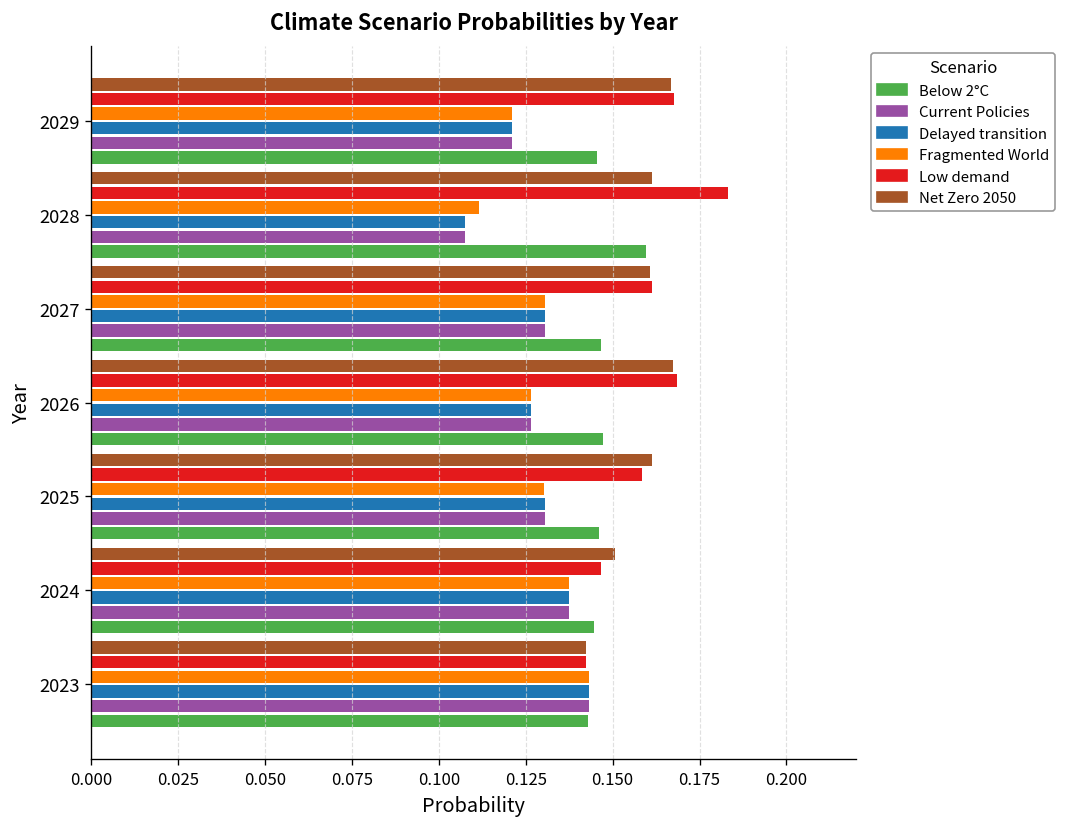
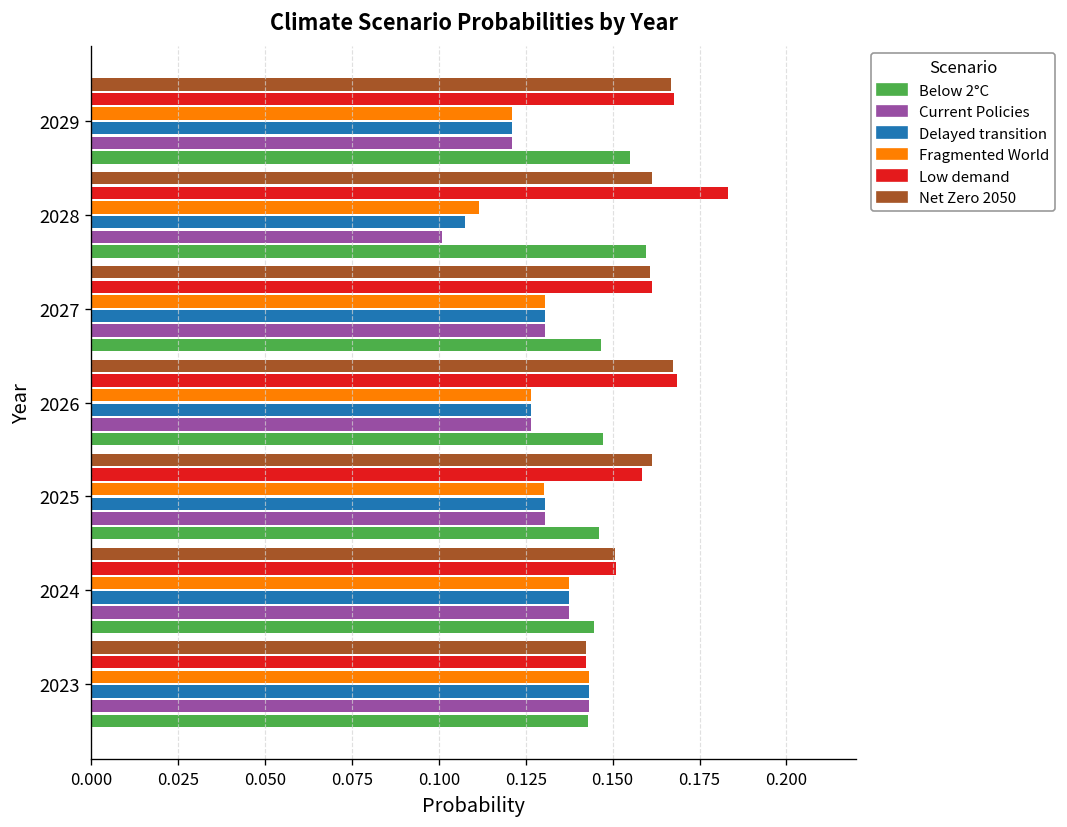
Below 2°C, 2029: 0.145 -> 0.155
Current Policies, 2028: 0.108 -> 0.101
Low demand, 2024: 0.147 -> 0.151
